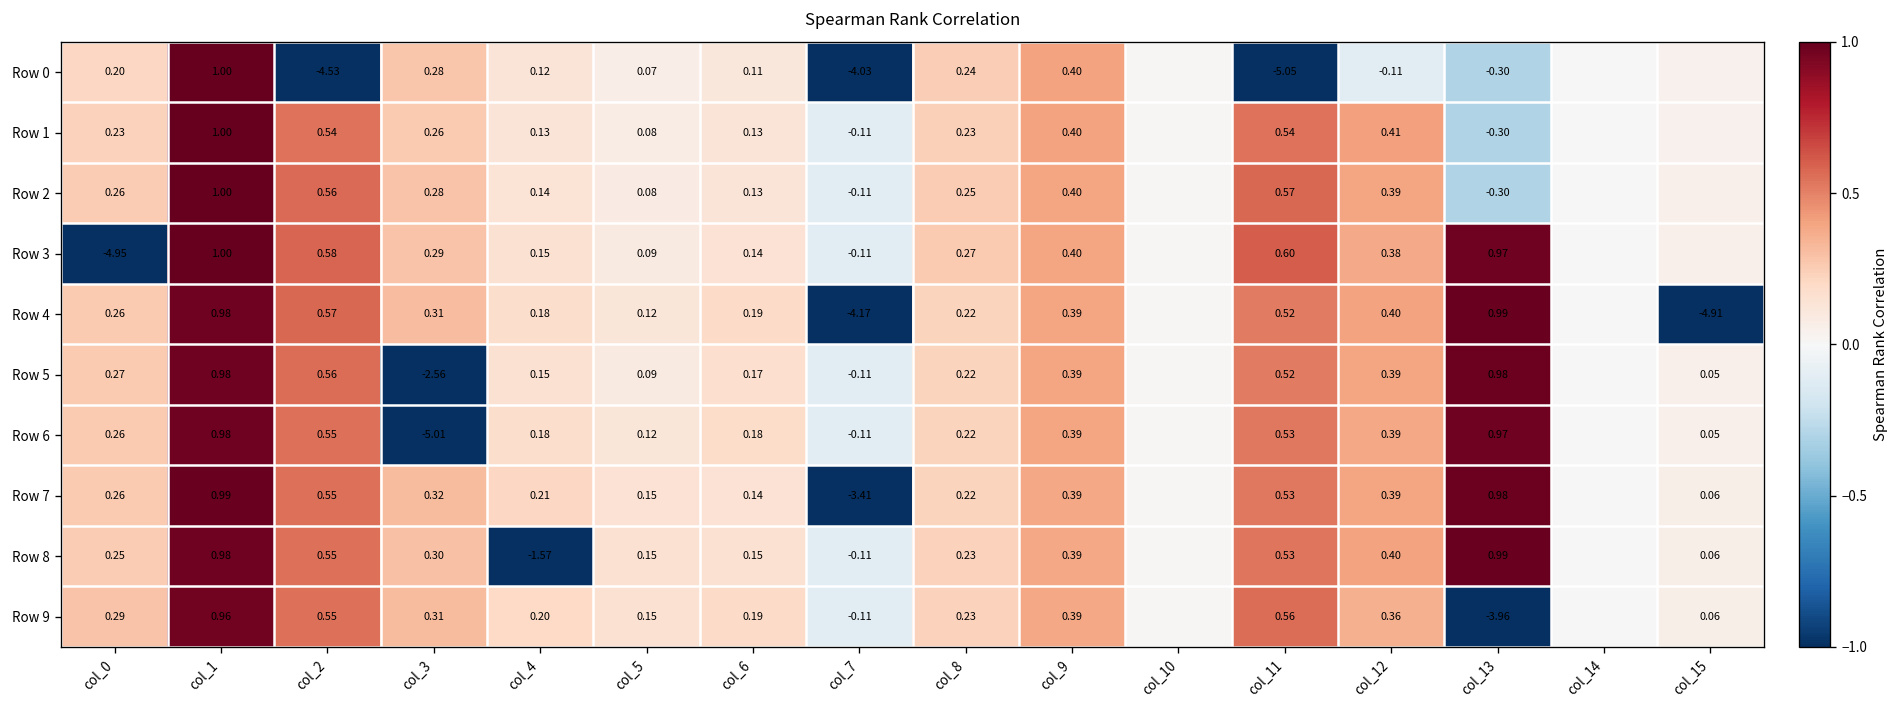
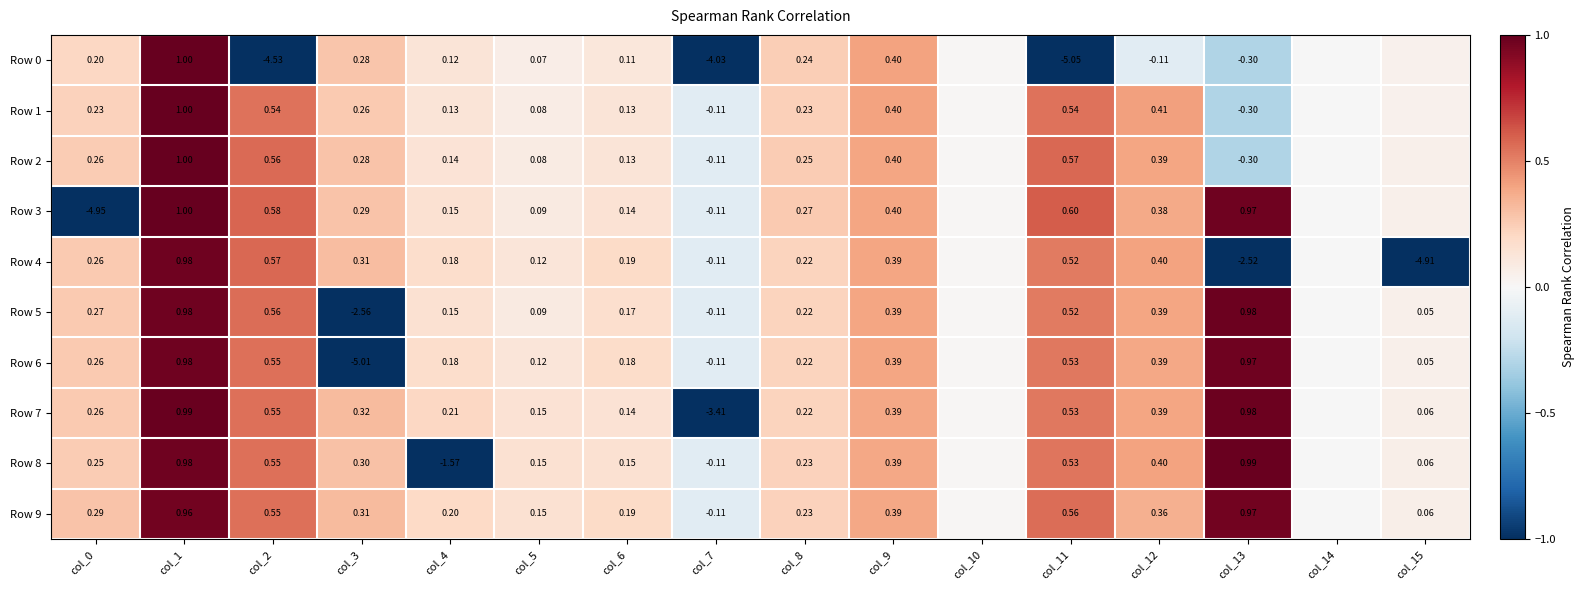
Row 4, col_7: -4.17 -> -0.11
Row 4, col_13: 0.99 -> -2.52
Row 9, col_13: -3.96 -> 0.97
